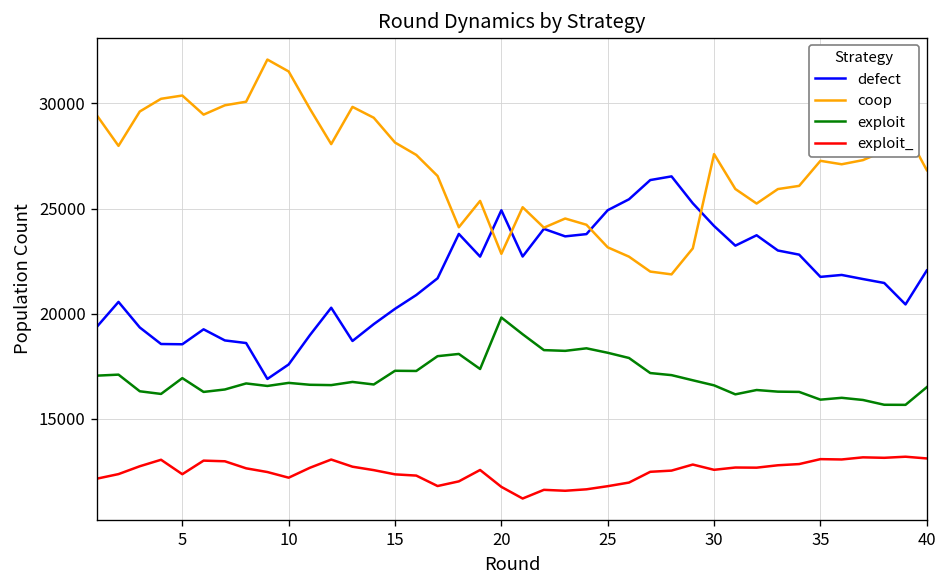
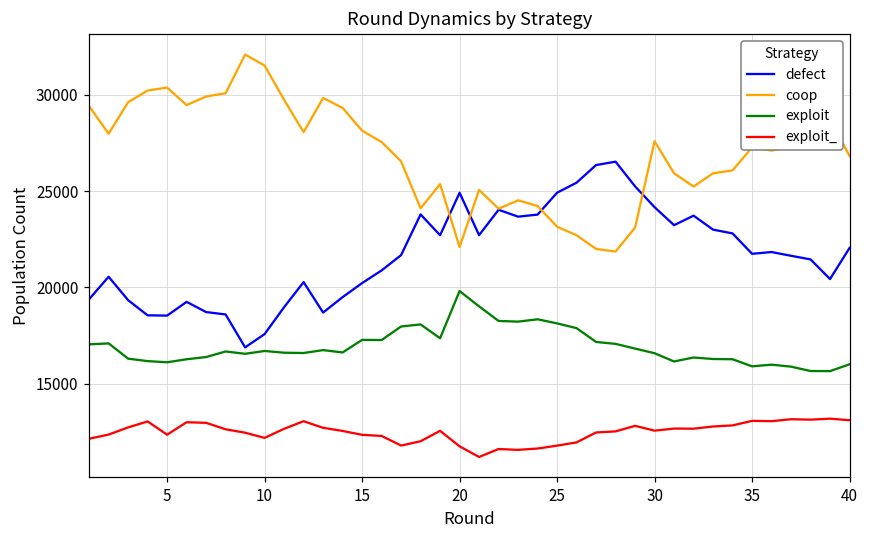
exploit, 5: 16900 -> 16100
coop, 20: 22800 -> 22100
exploit, 40: 16500 -> 16000
